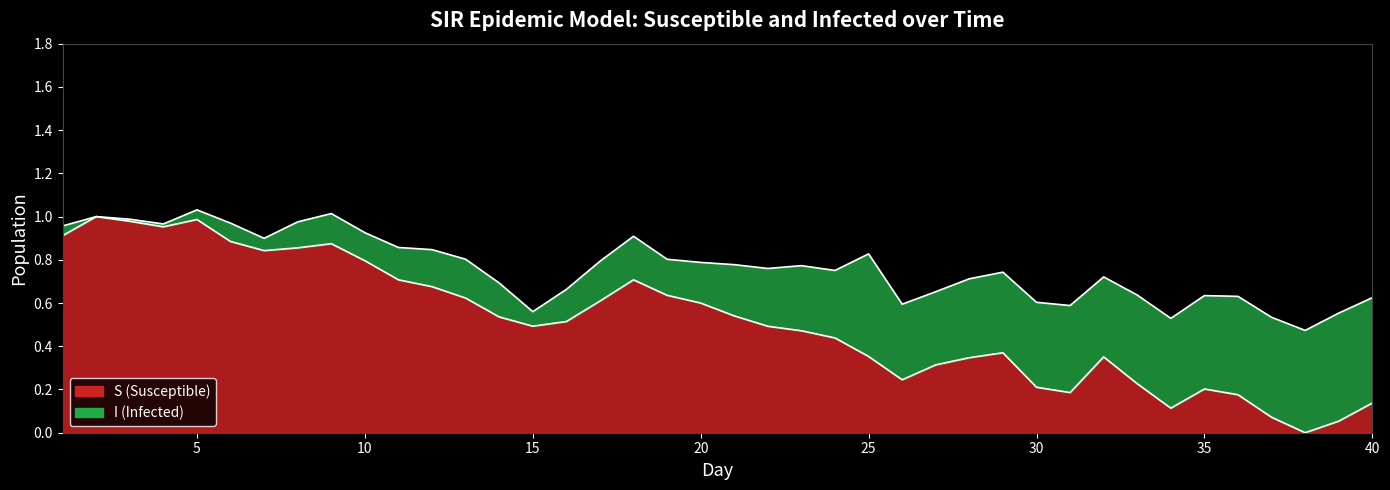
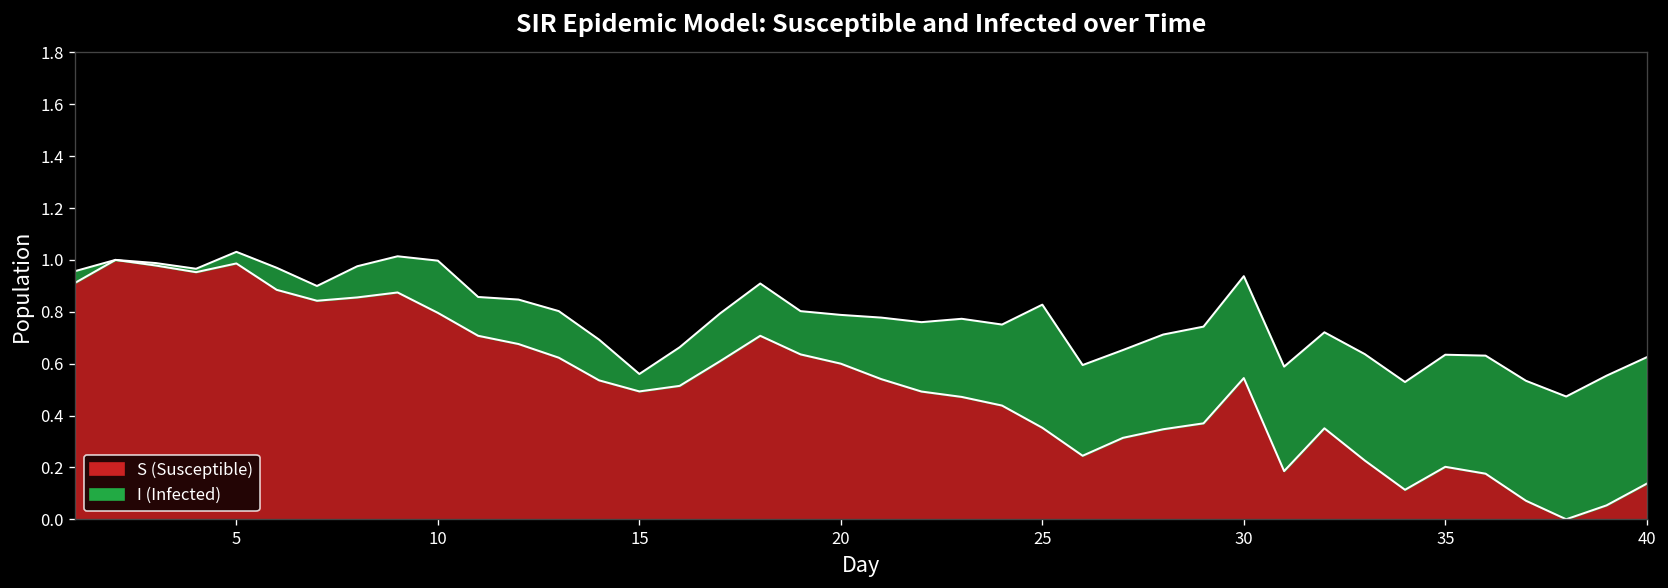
I (Infected), 10: 0.13 -> 0.20
S (Susceptible), 30: 0.21 -> 0.54
